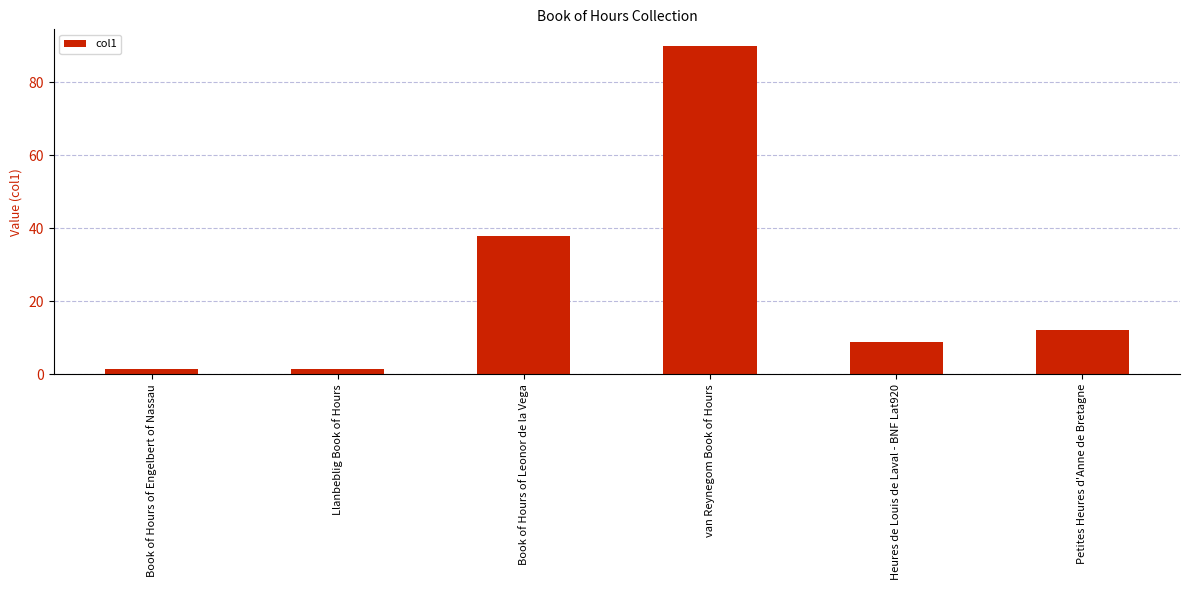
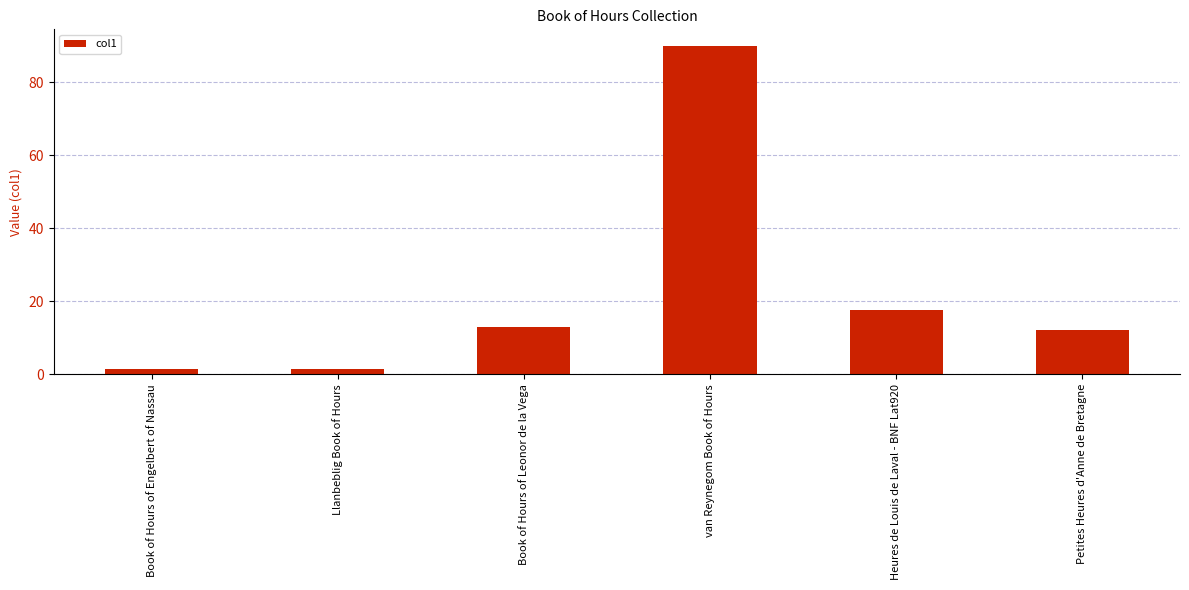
Book of Hours of Leonor de la Vega: 38 -> 13
Heures de Louis de Laval - BNF Lat920: 9 -> 18
